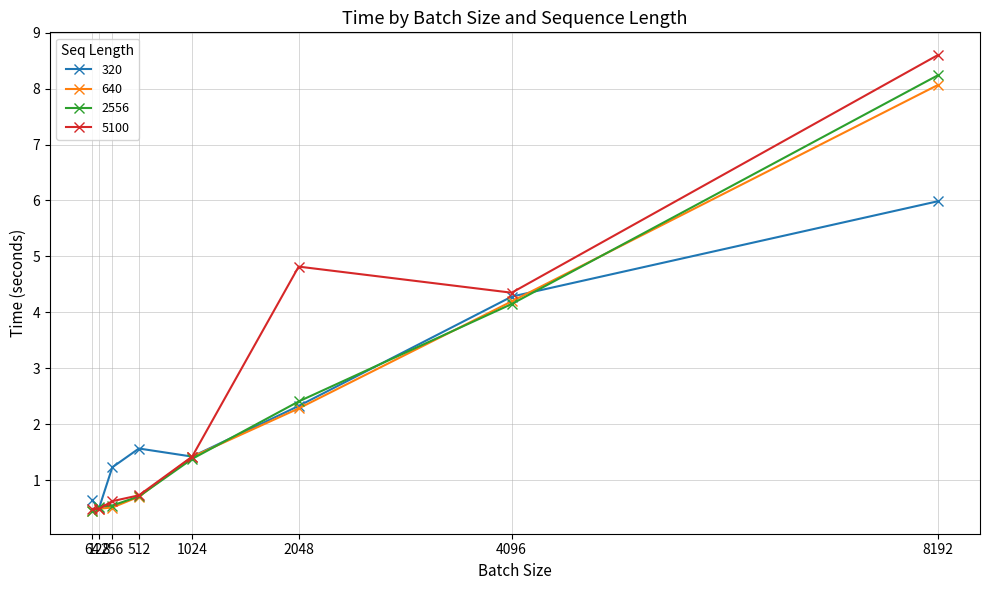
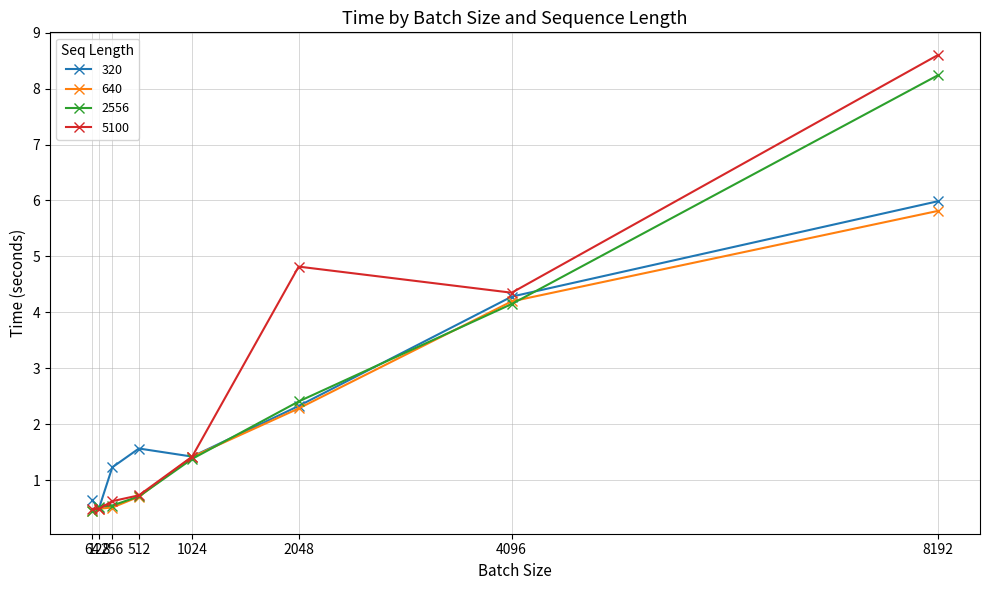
640, 8192: 8.1 -> 5.8
